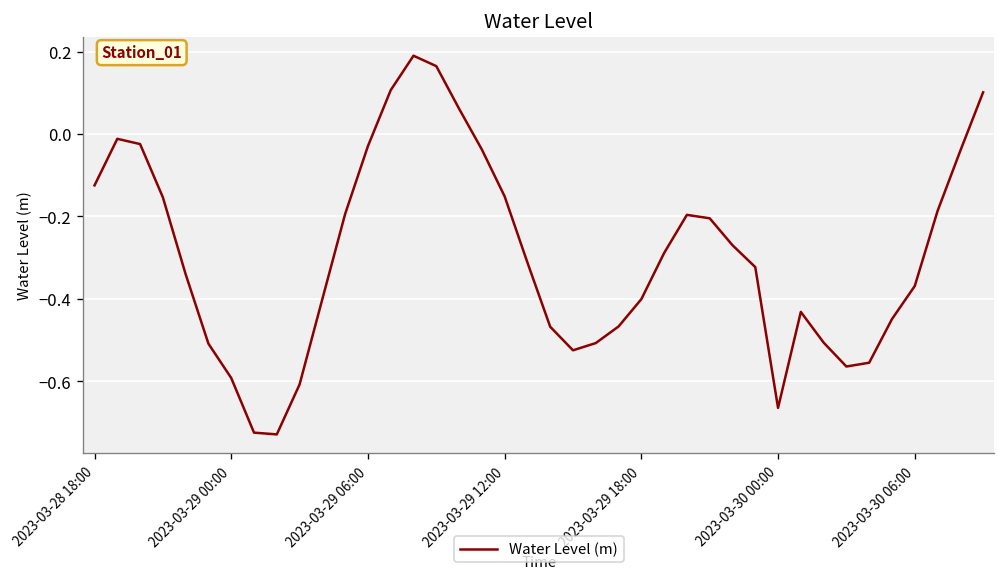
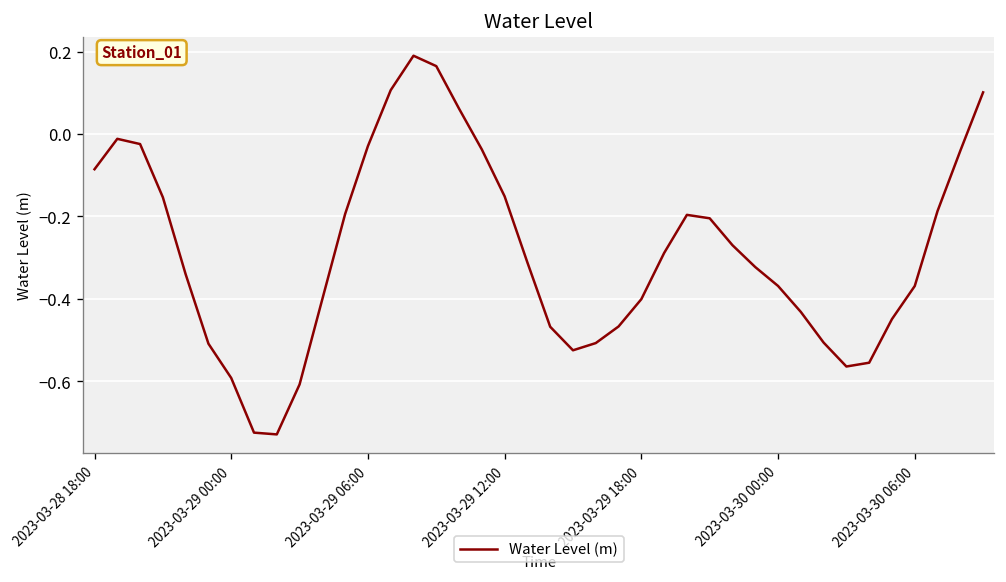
2023-03-28 18:00: -0.12 -> -0.09
2023-03-30 00:00: -0.66 -> -0.37
